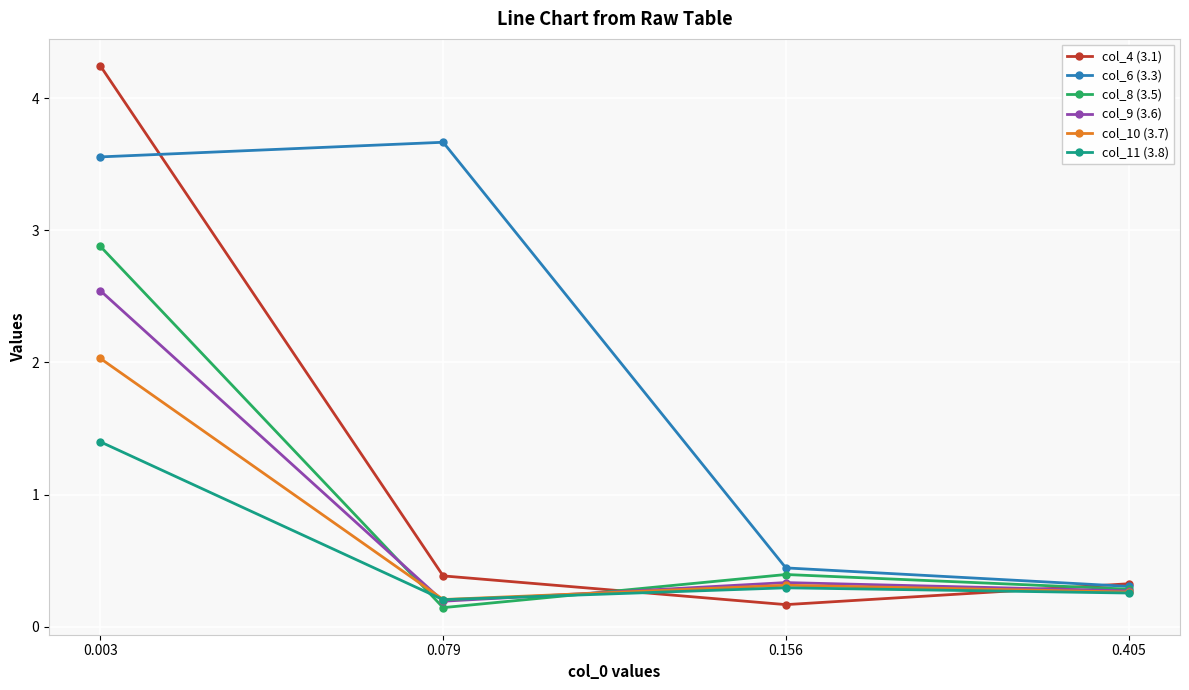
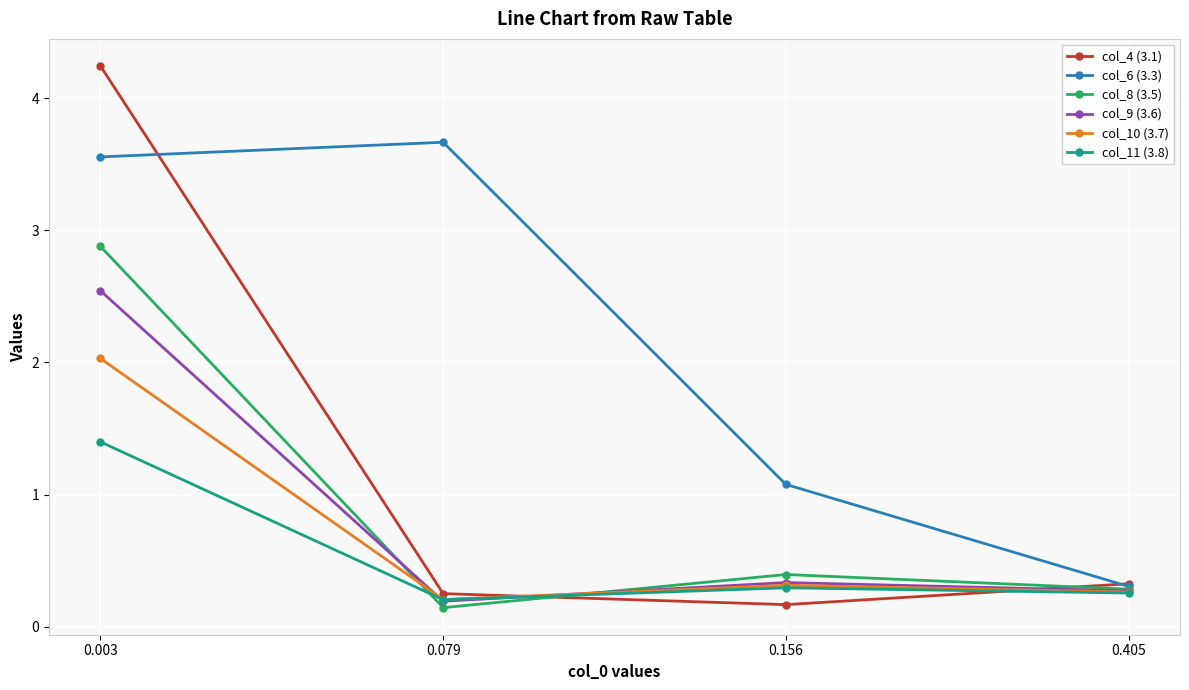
col_4 (3.1), 0.079: 0.38 -> 0.25
col_6 (3.3), 0.156: 0.44 -> 1.08
